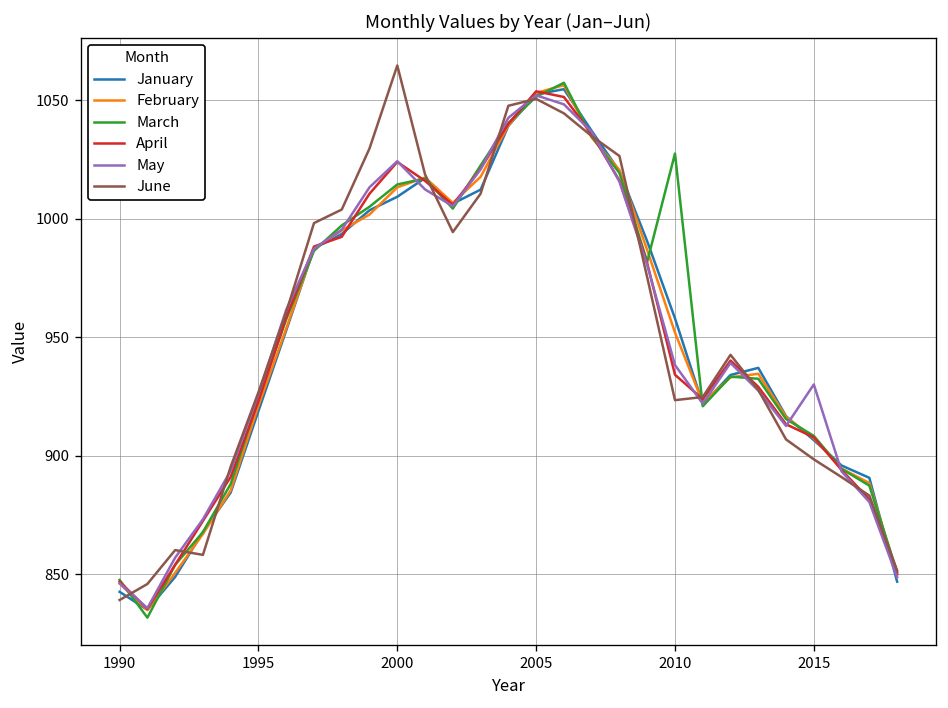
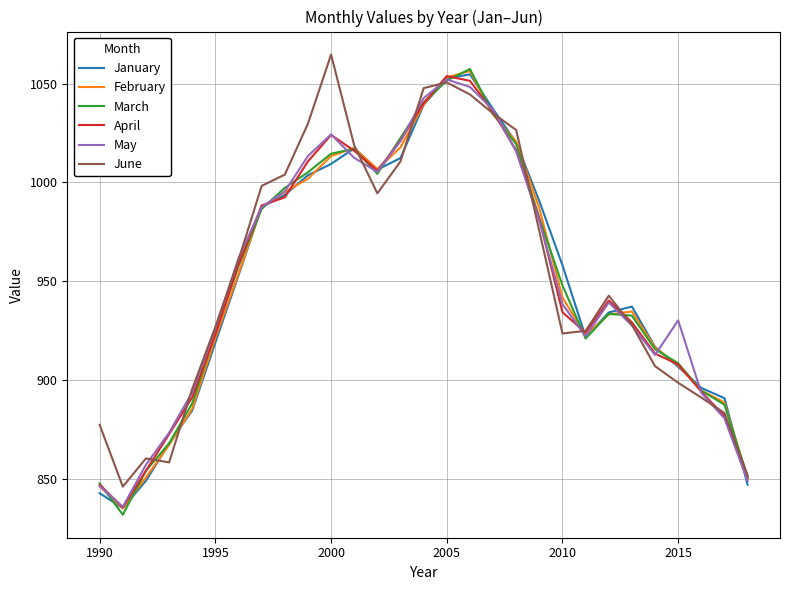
June, 1990: 839 -> 877
February, 2010: 952 -> 942
March, 2010: 1028 -> 948
